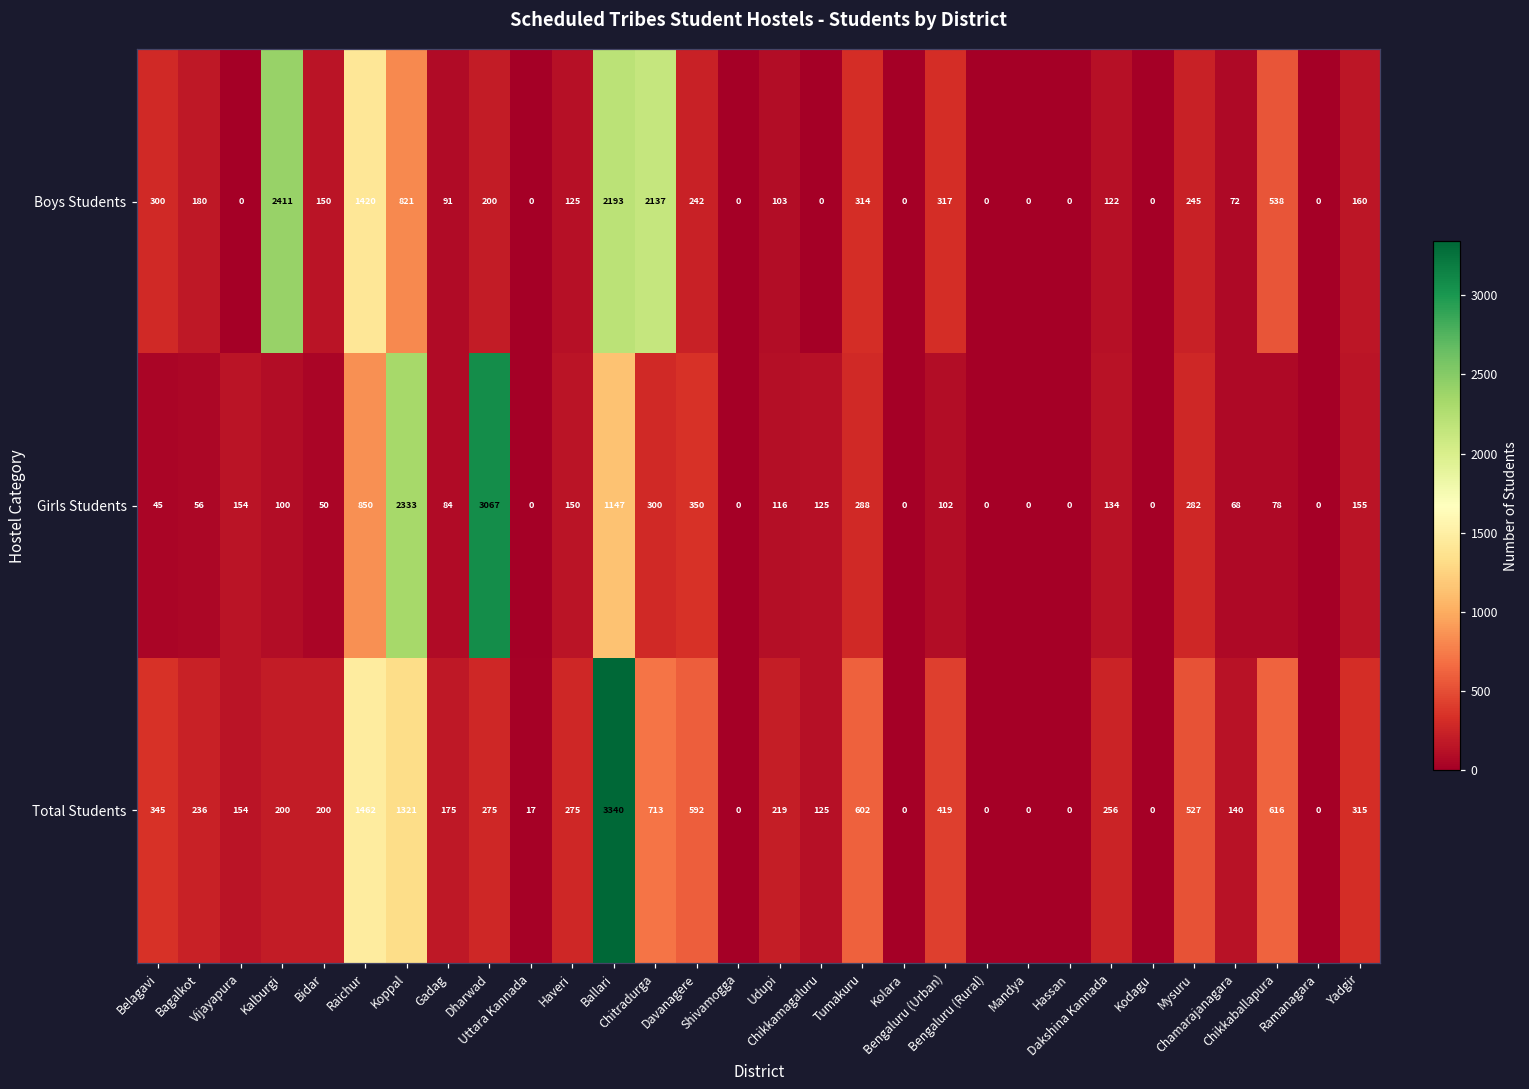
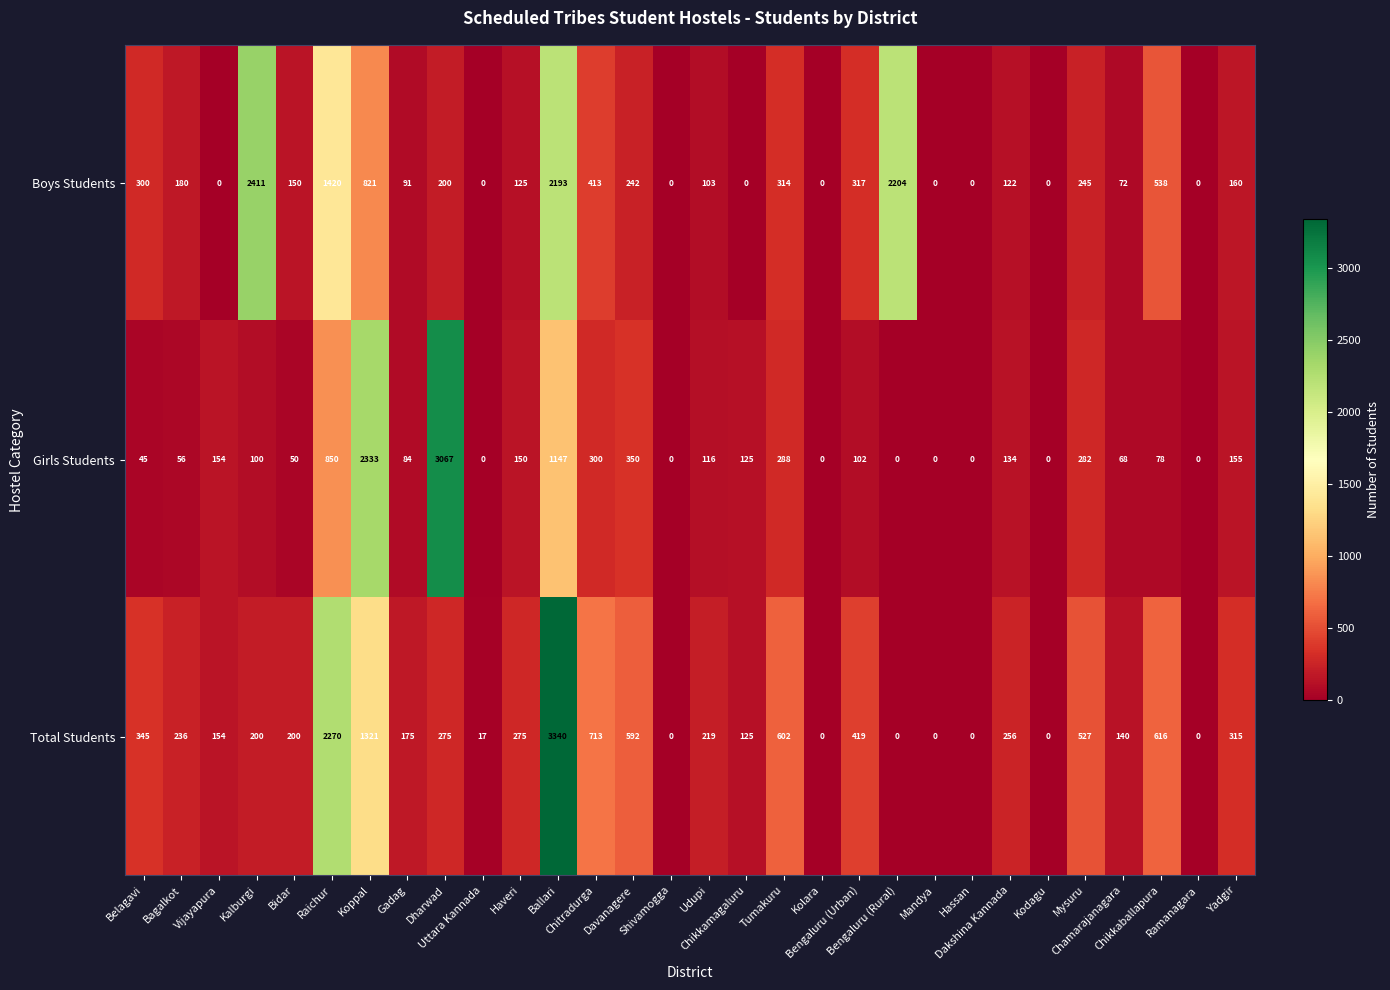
Boys Students, Chitradurga: 2137 -> 413
Boys Students, Bengaluru (Rural): 0 -> 2204
Total Students, Raichur: 1462 -> 2270
